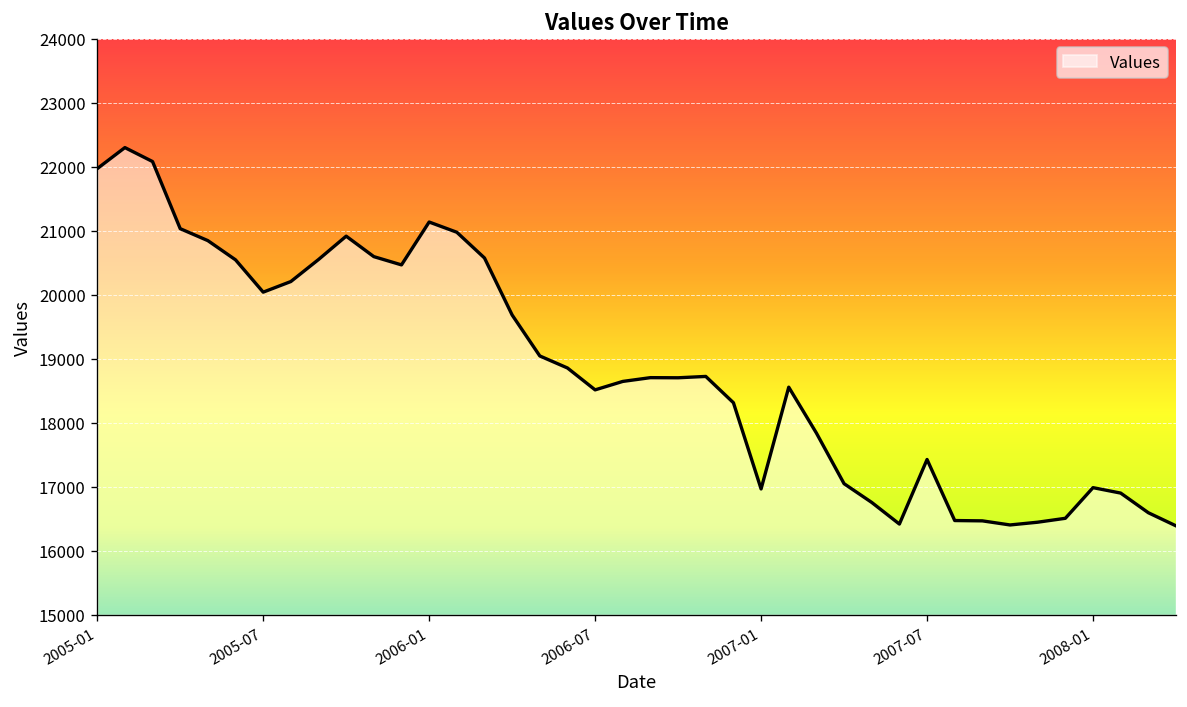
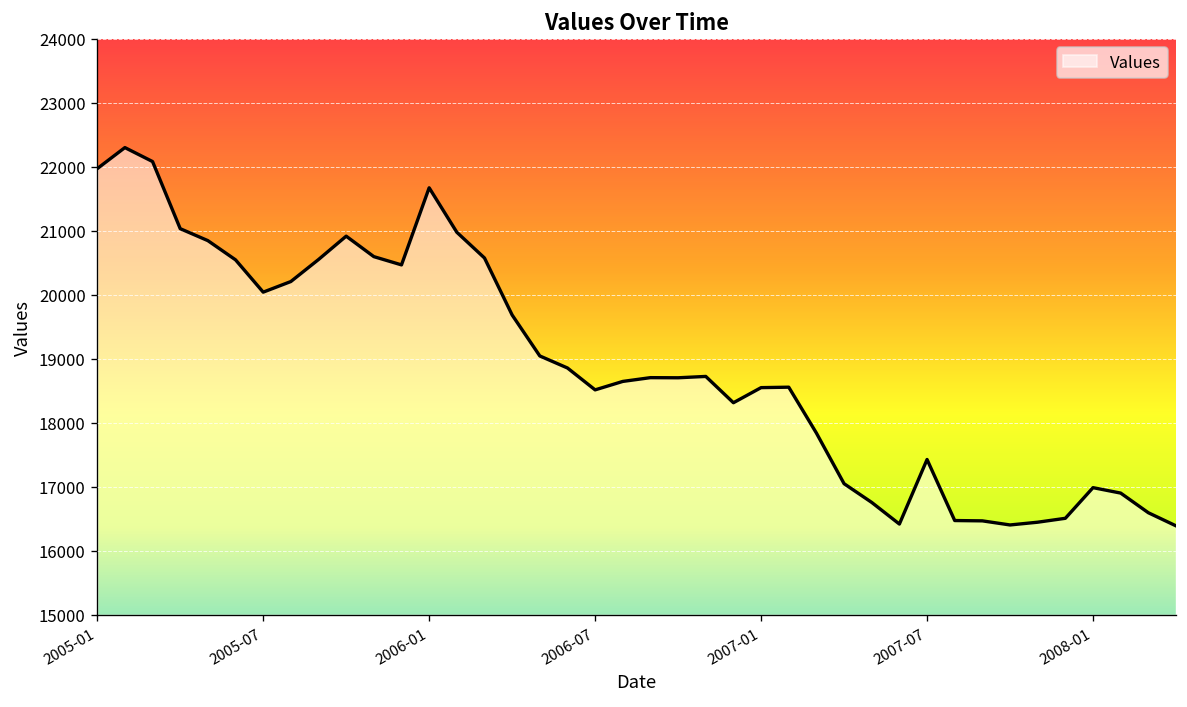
2006-01: 21100 -> 21700
2007-01: 17000 -> 18600
